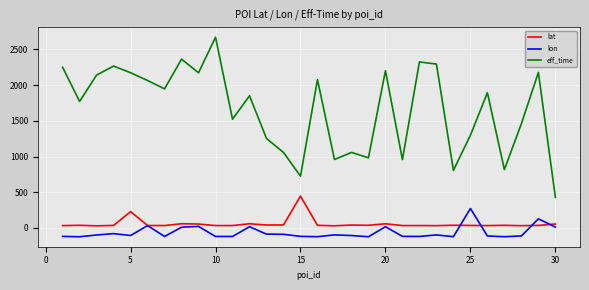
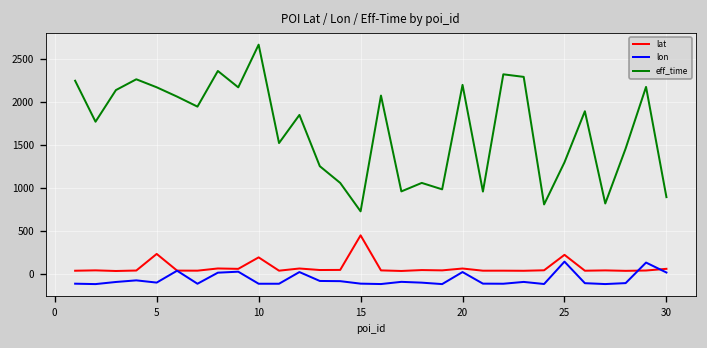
lat, 10: 0 -> 200
lat, 25: 0 -> 200
lon, 25: 300 -> 100
eff_time, 30: 400 -> 900
